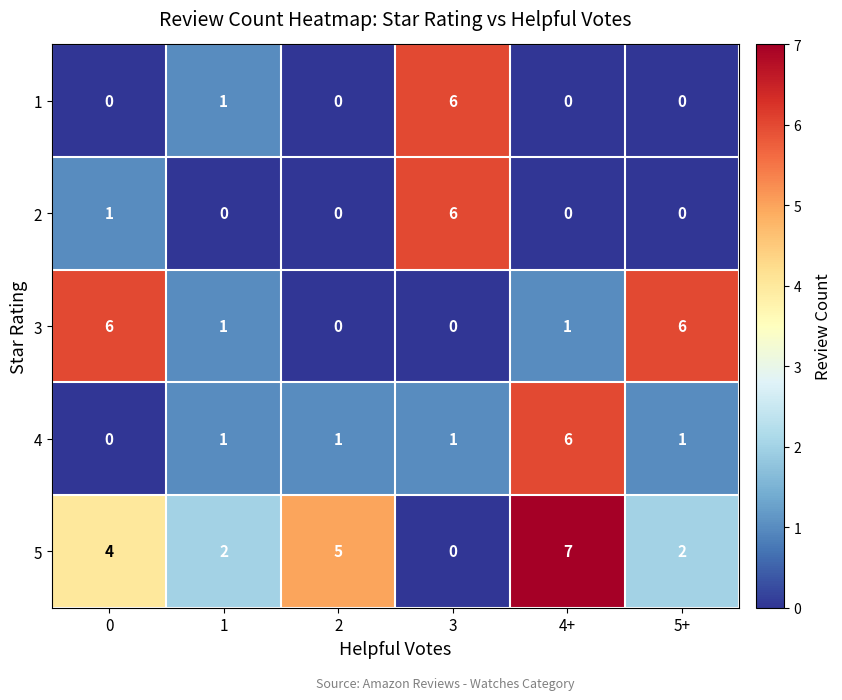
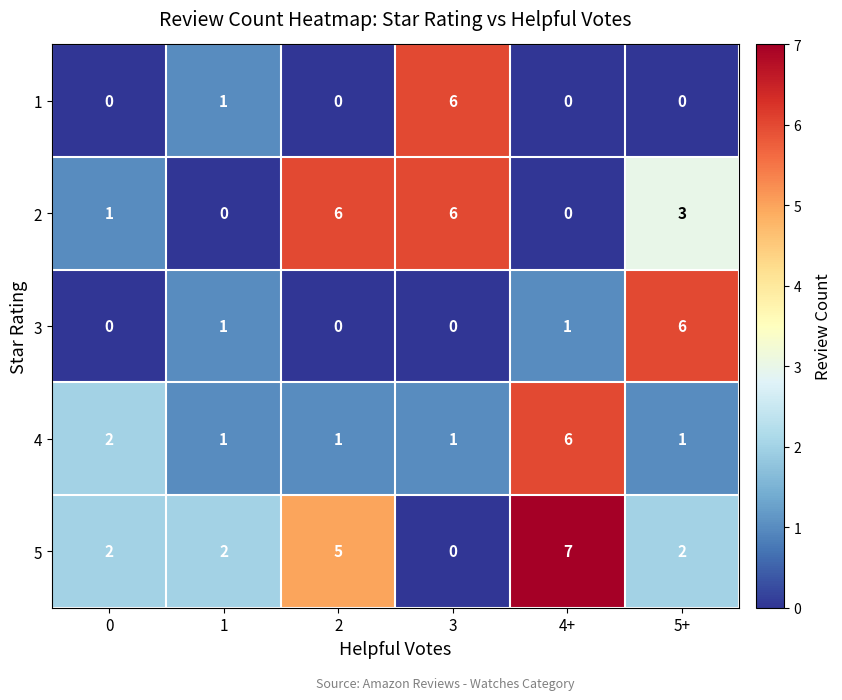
2, 2: 0 -> 6
2, 5+: 0 -> 3
3, 0: 6 -> 0
4, 0: 0 -> 2
5, 0: 4 -> 2
